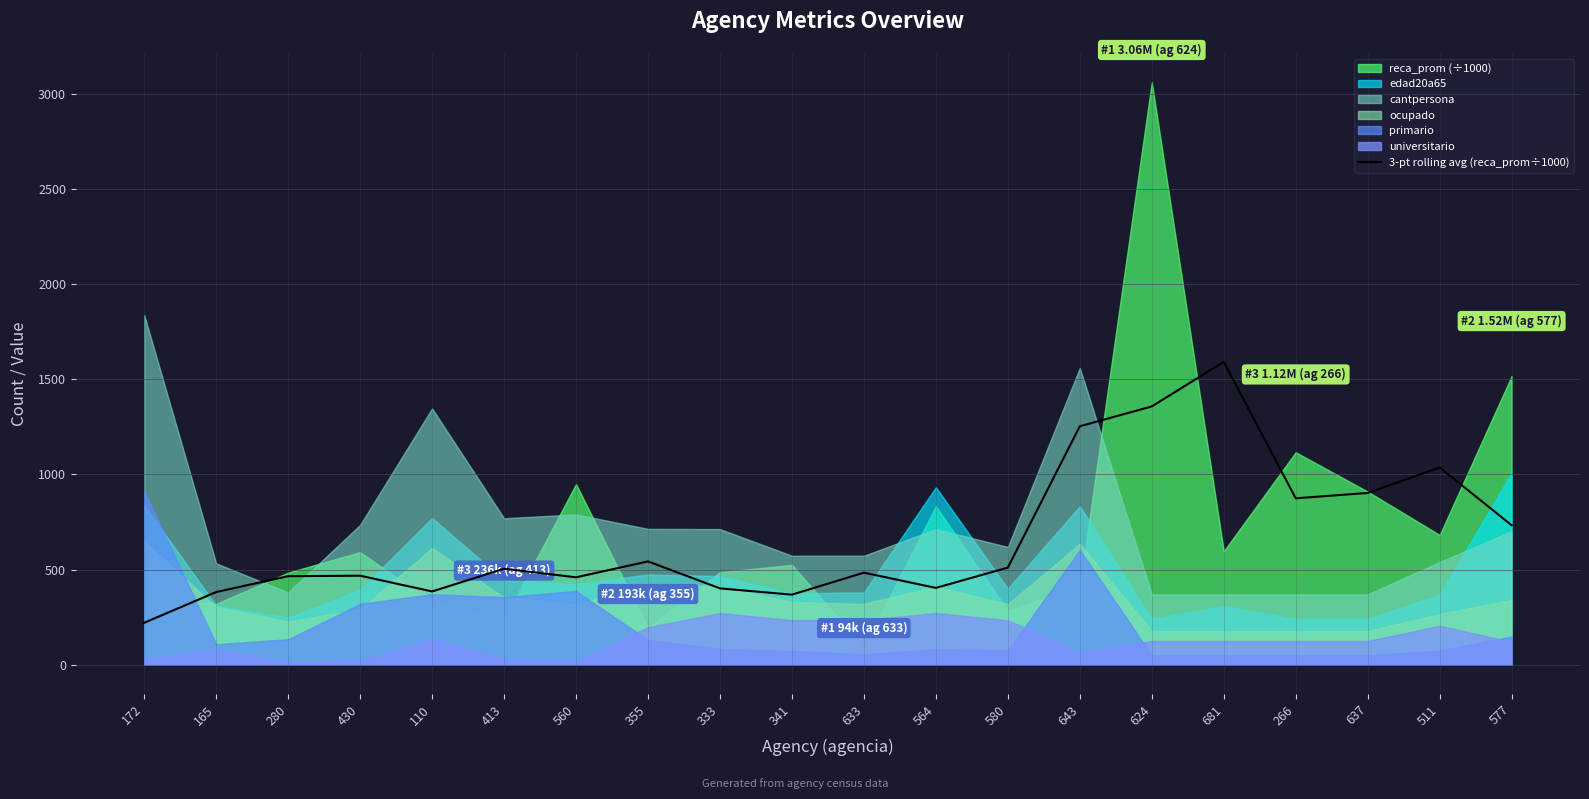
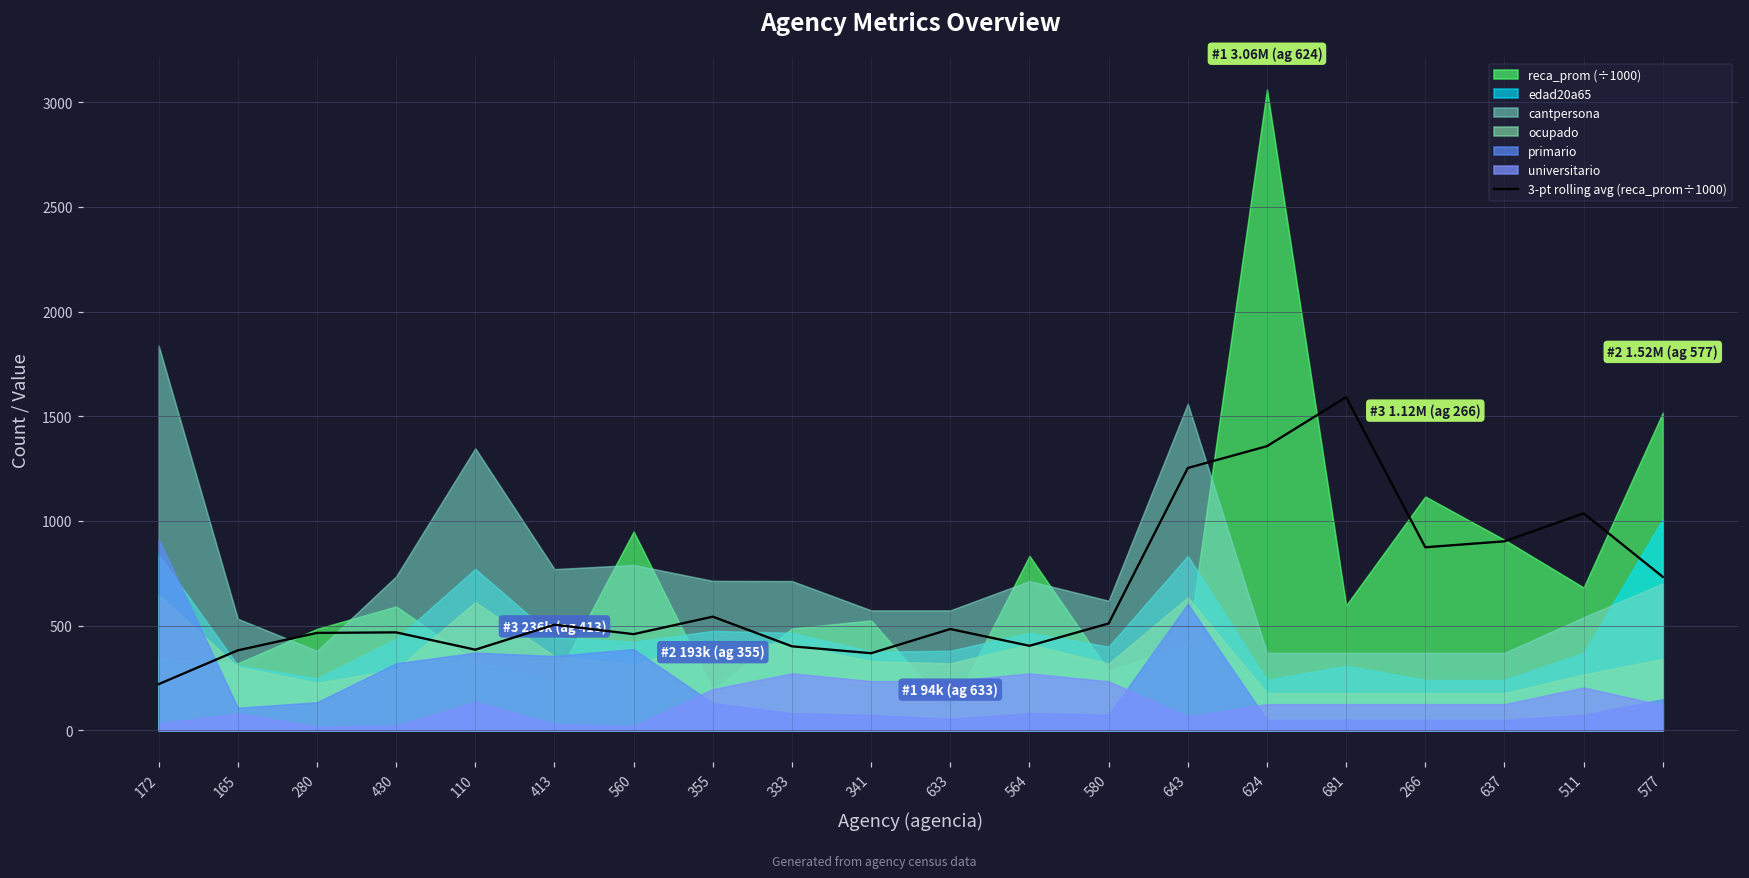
edad20a65, 430: 390 -> 440
edad20a65, 564: 930 -> 470
